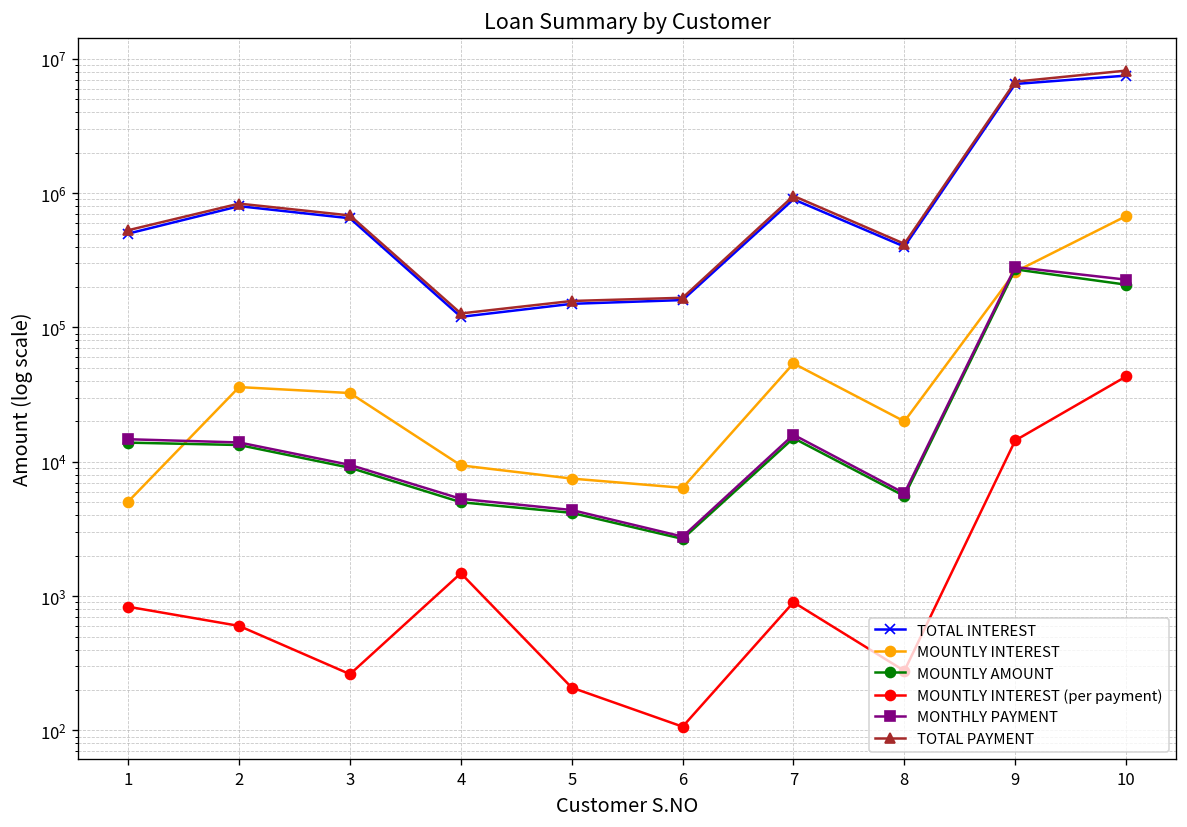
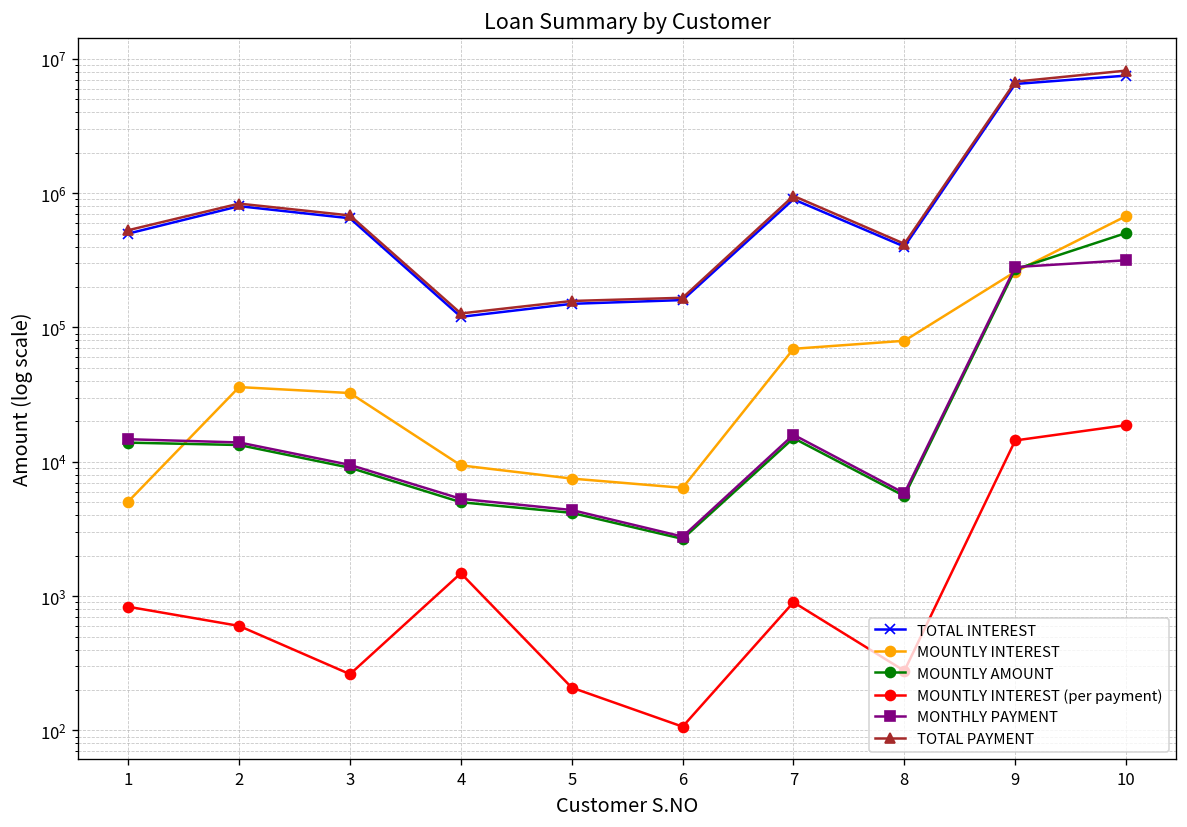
MOUNTLY INTEREST, 7: 50000 -> 70000
MOUNTLY INTEREST, 8: 20000 -> 80000
MOUNTLY AMOUNT, 10: 210000 -> 500000
MOUNTLY INTEREST (per payment), 10: 43000 -> 19000
MONTHLY PAYMENT, 10: 230000 -> 320000
